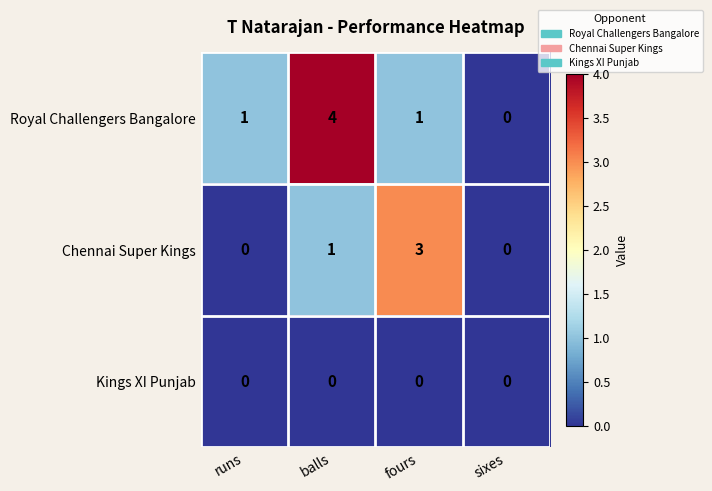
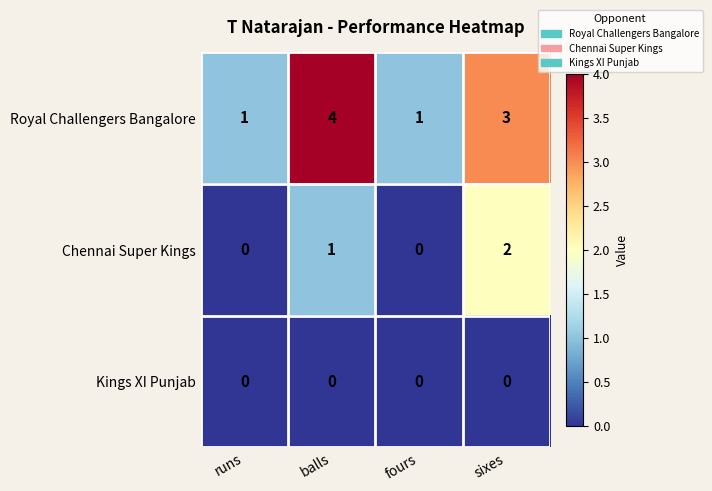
Royal Challengers Bangalore, sixes: 0 -> 3
Chennai Super Kings, fours: 3 -> 0
Chennai Super Kings, sixes: 0 -> 2
